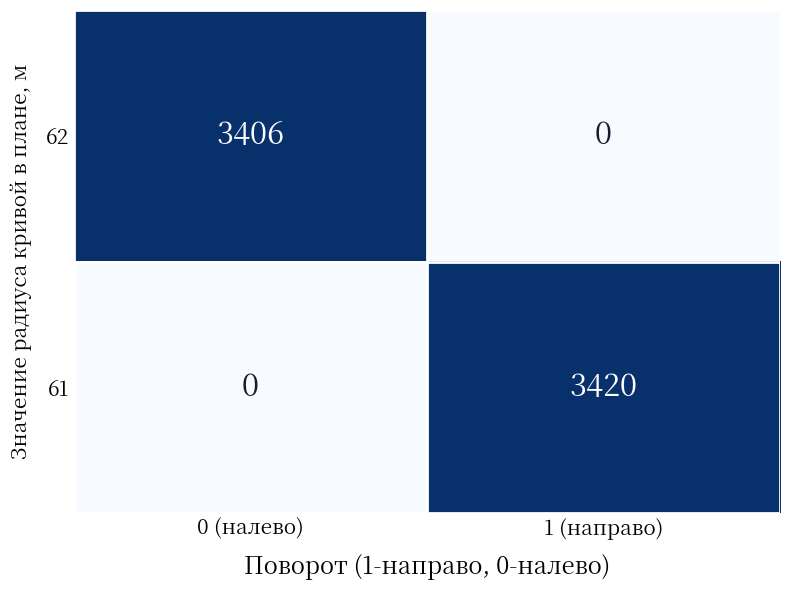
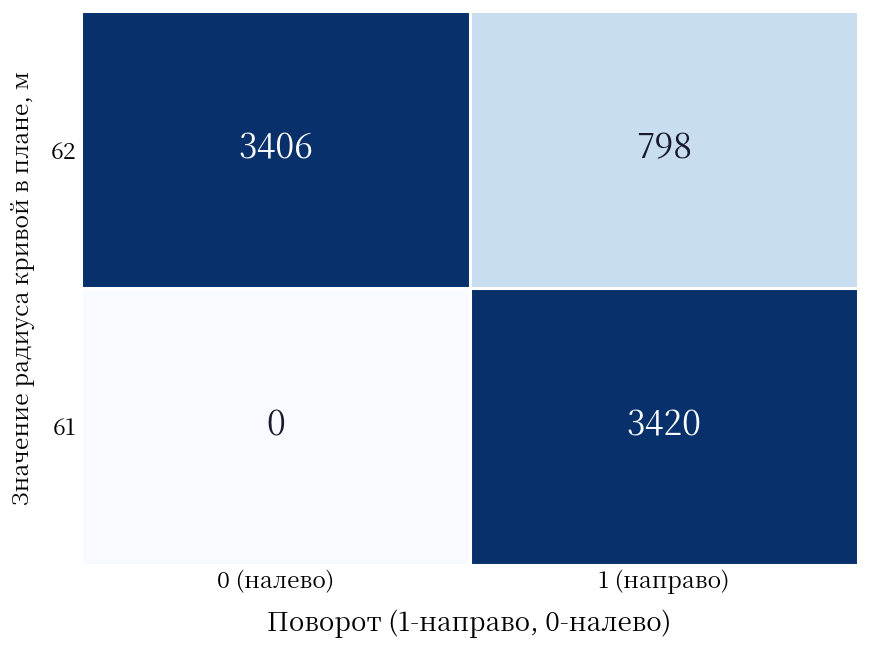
62, 1 (направо): 0 -> 798
